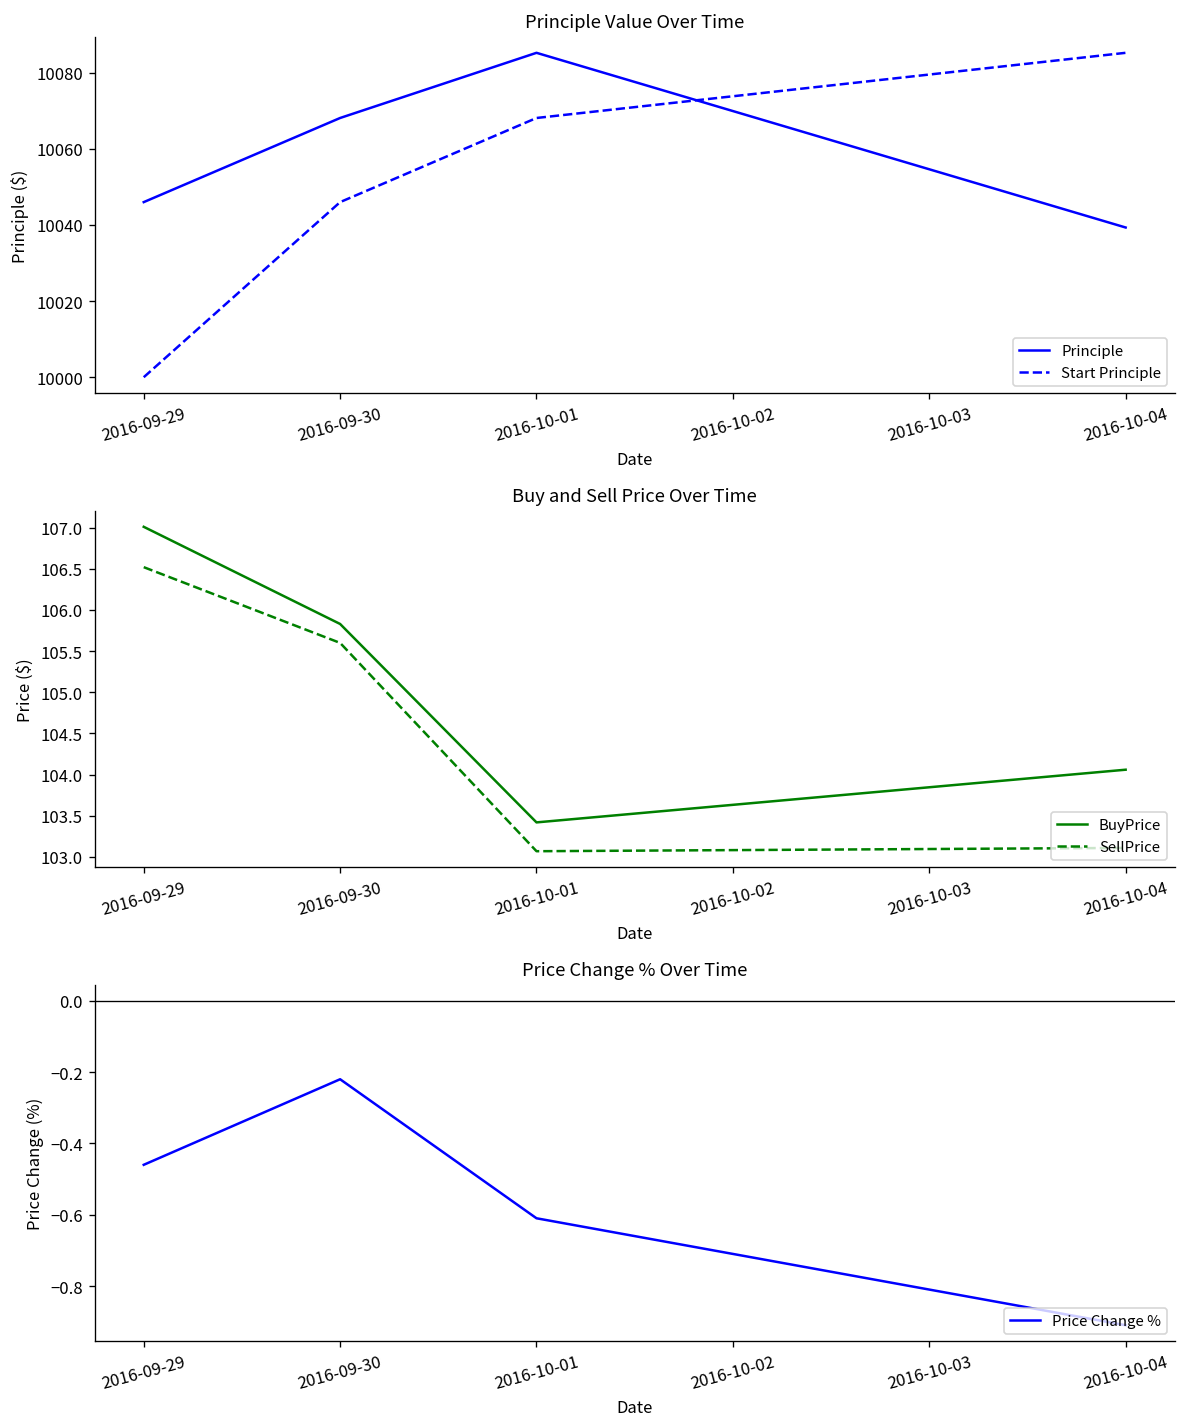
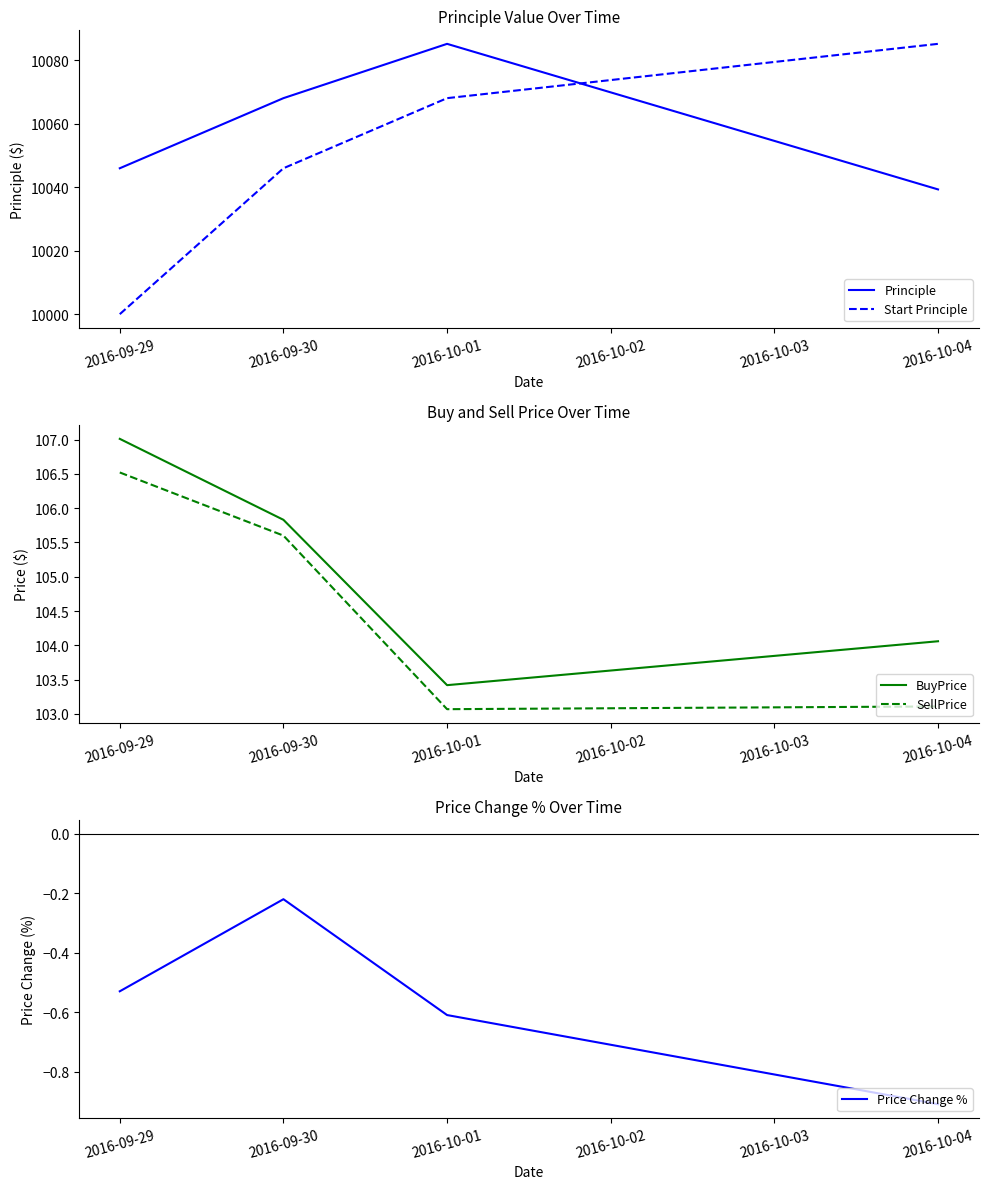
Price Change % Over Time, 2016-09-29: -0.46 -> -0.53
